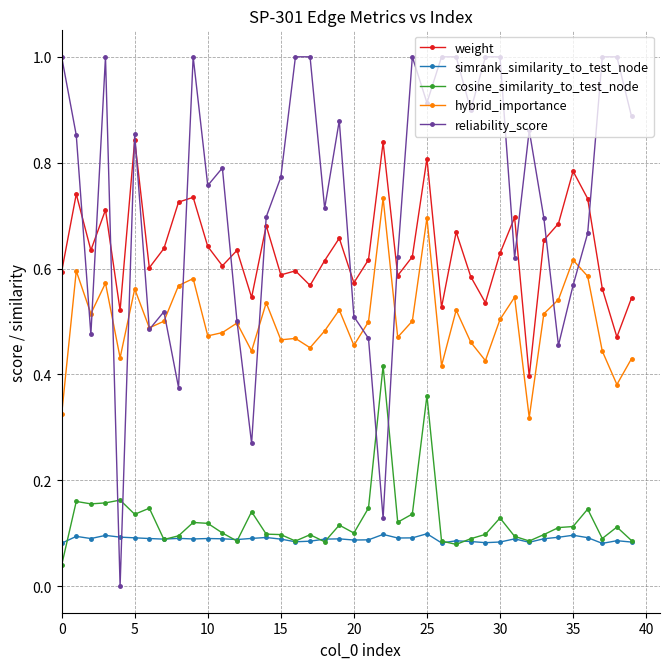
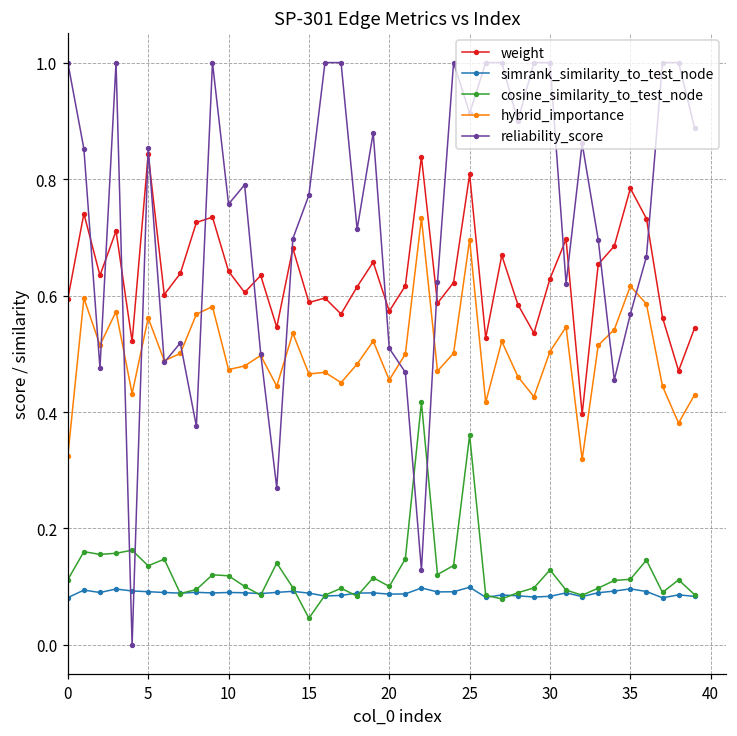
cosine_similarity_to_test_node, 0: 0.04 -> 0.11
cosine_similarity_to_test_node, 15: 0.10 -> 0.05
